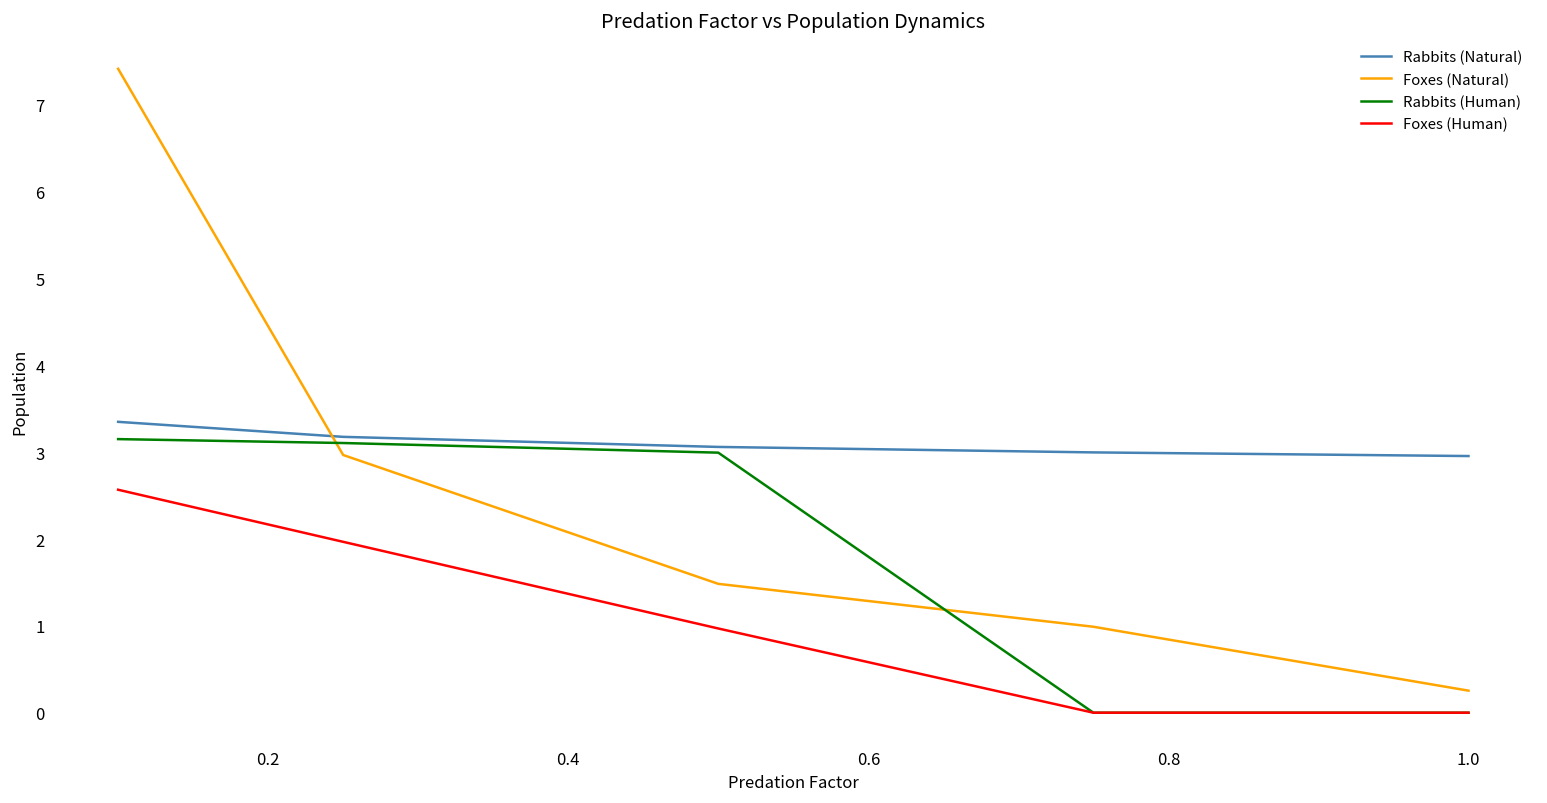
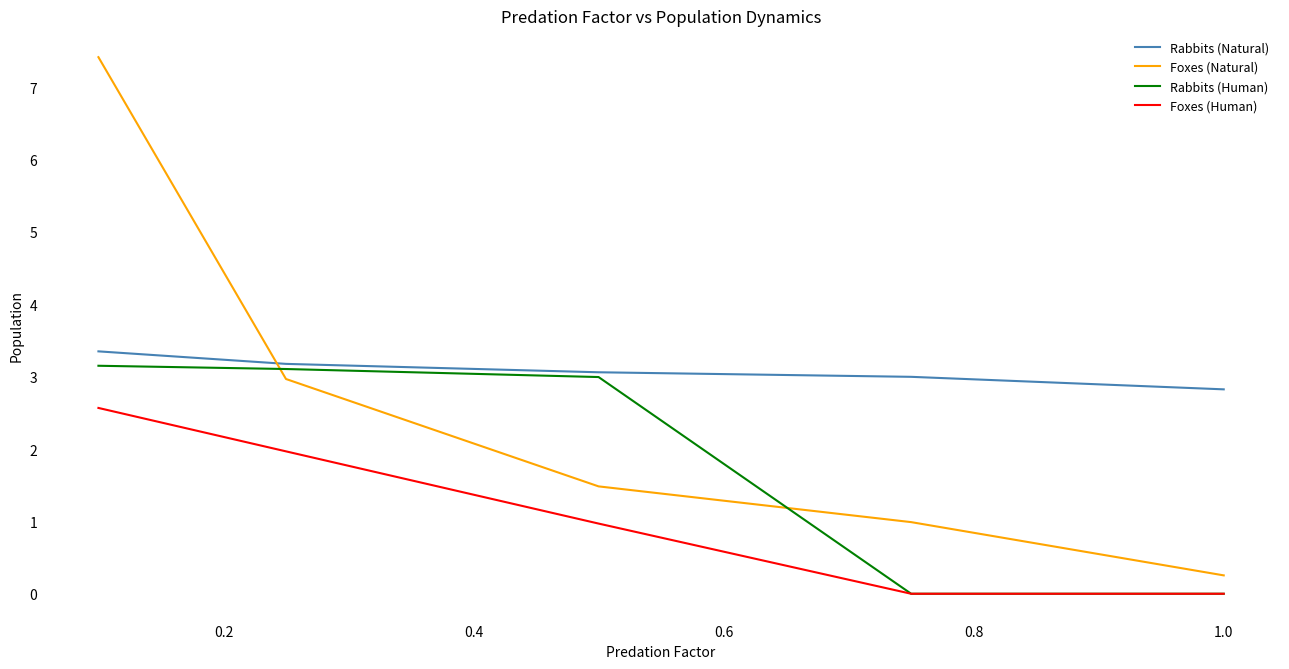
Rabbits (Natural), 1.0: 3.0 -> 2.8
